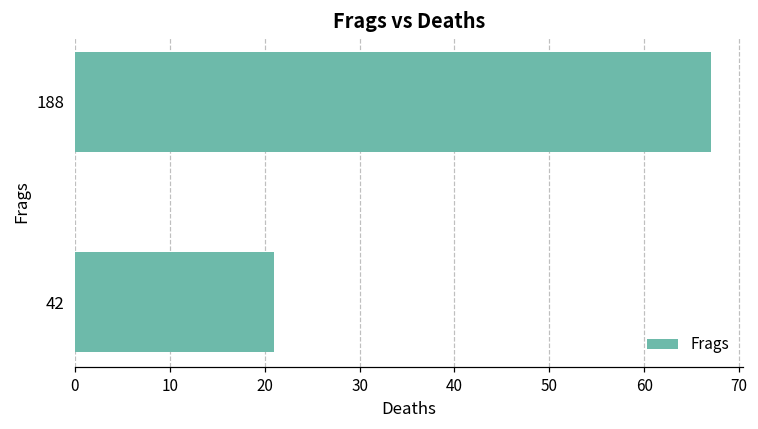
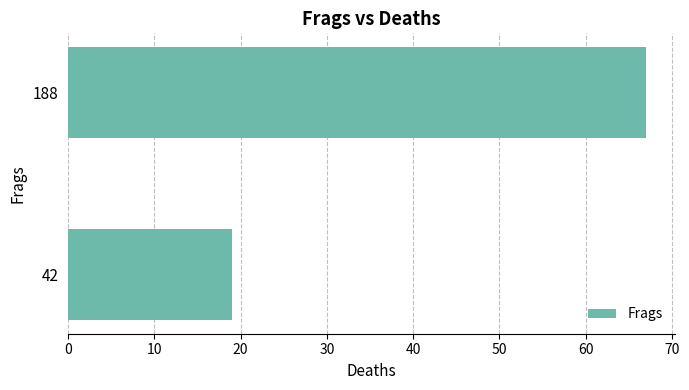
42: 21 -> 19
